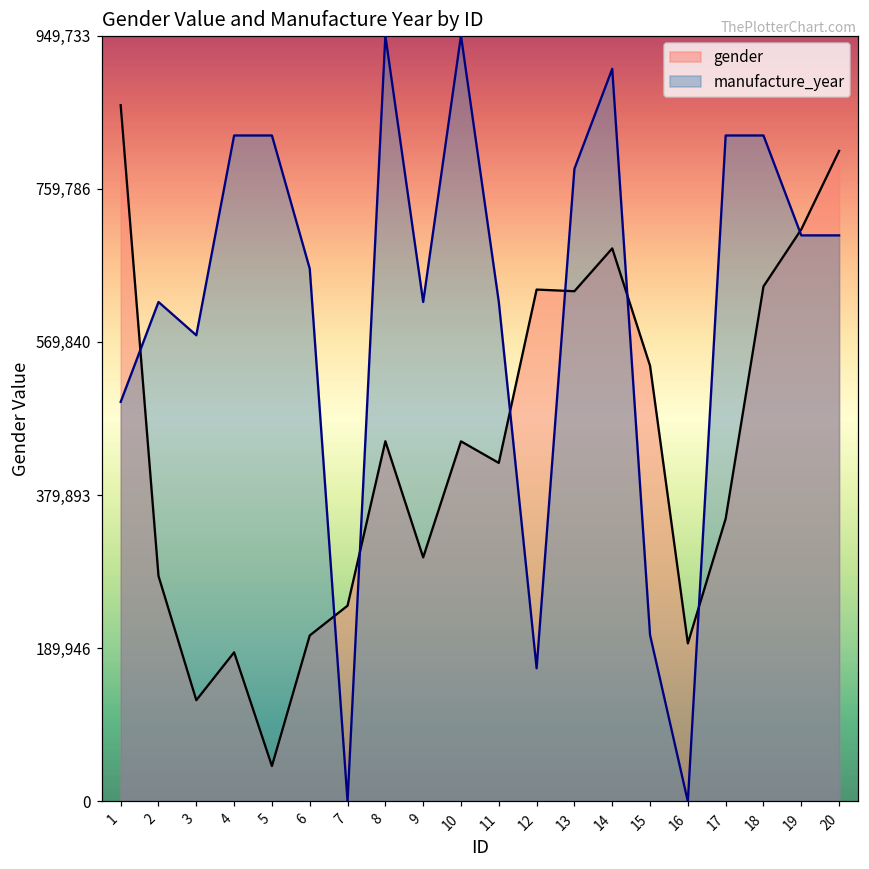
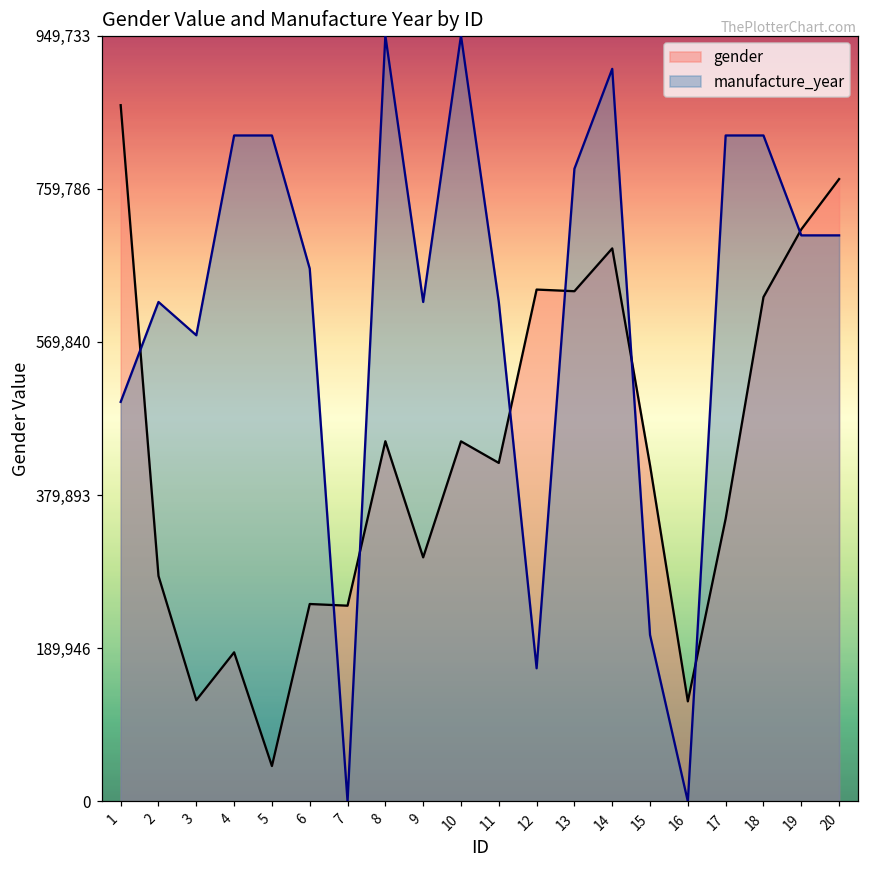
gender, 6: 210,000 -> 240,000
gender, 15: 540,000 -> 420,000
gender, 16: 200,000 -> 120,000
gender, 18: 640,000 -> 630,000
gender, 20: 810,000 -> 770,000
